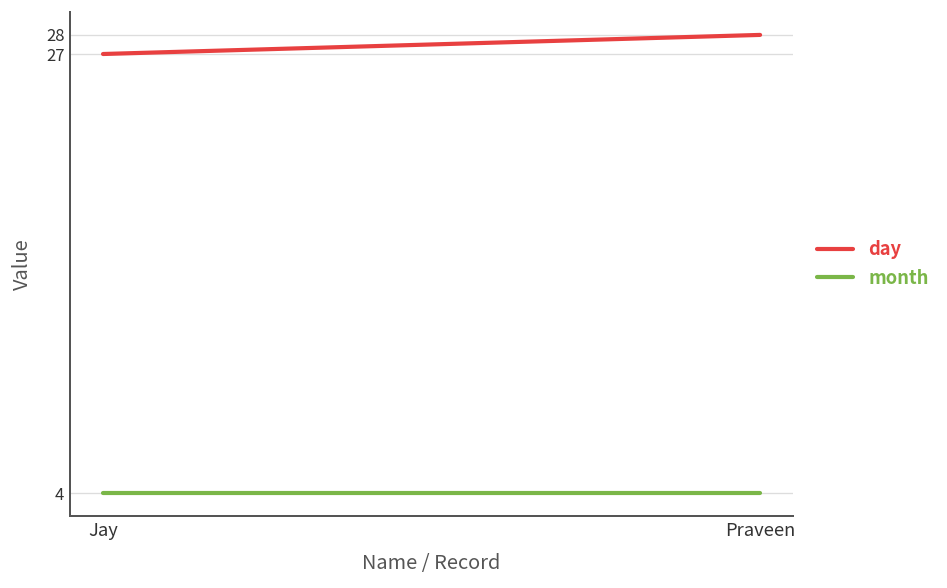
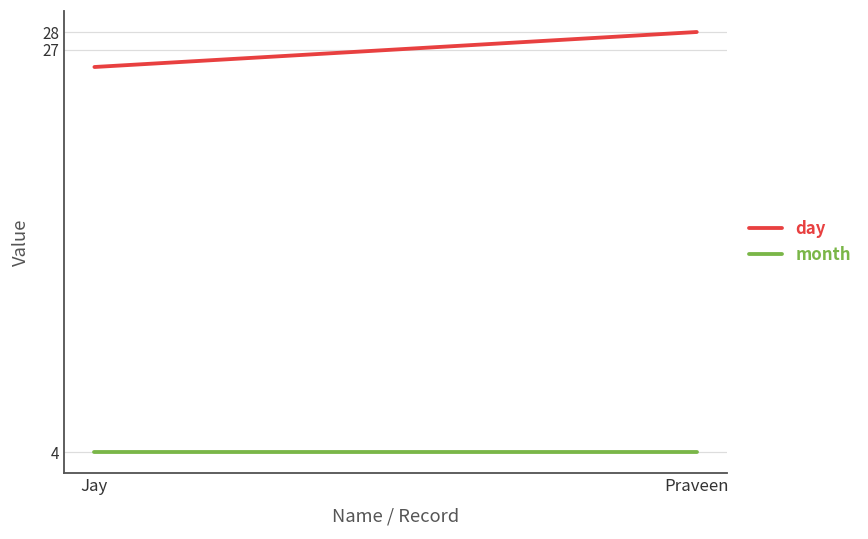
day, Jay: 27 -> 26
